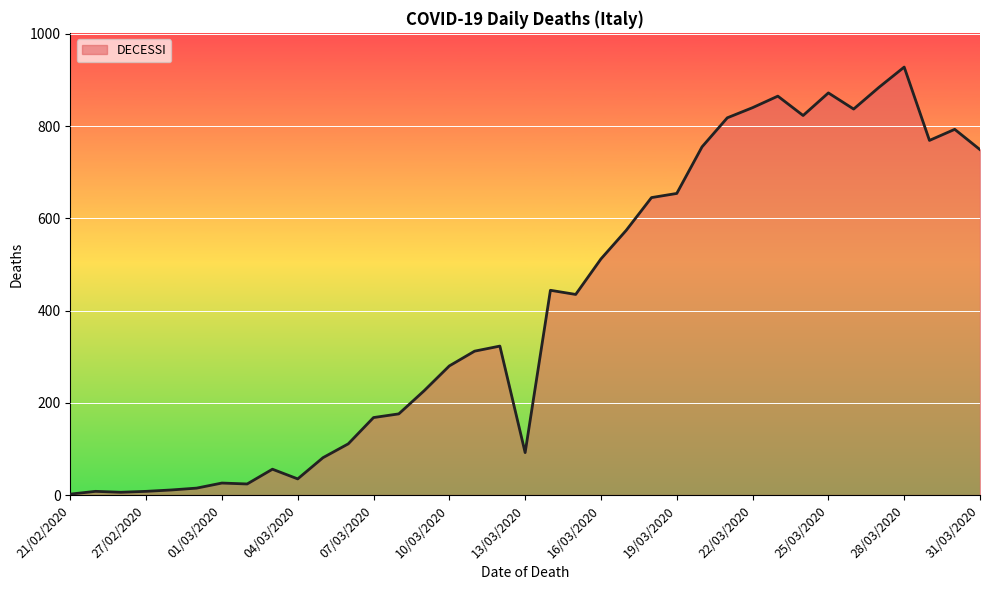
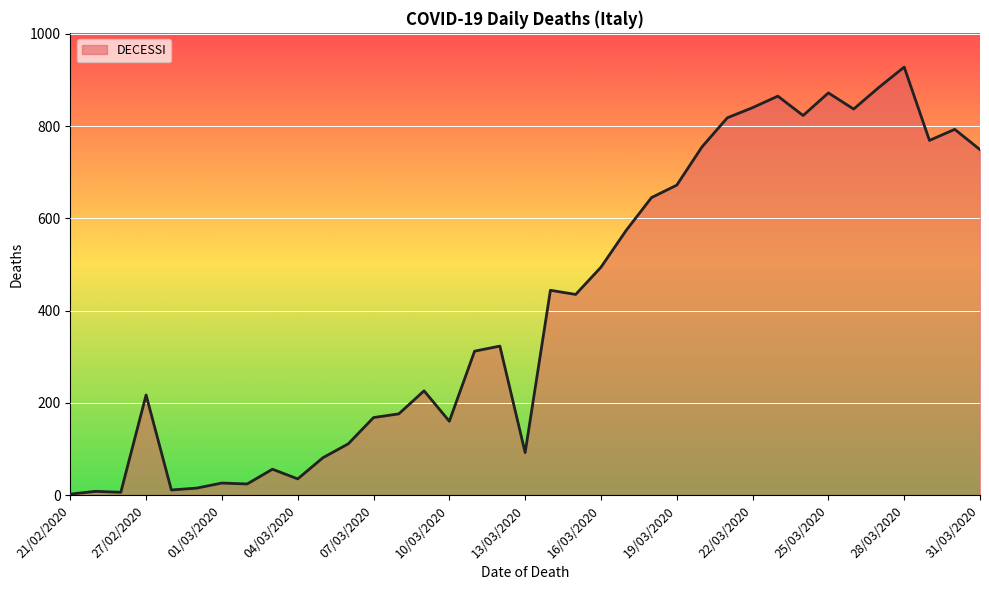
27/02/2020: 10 -> 220
10/03/2020: 280 -> 160
16/03/2020: 510 -> 490
19/03/2020: 650 -> 670
